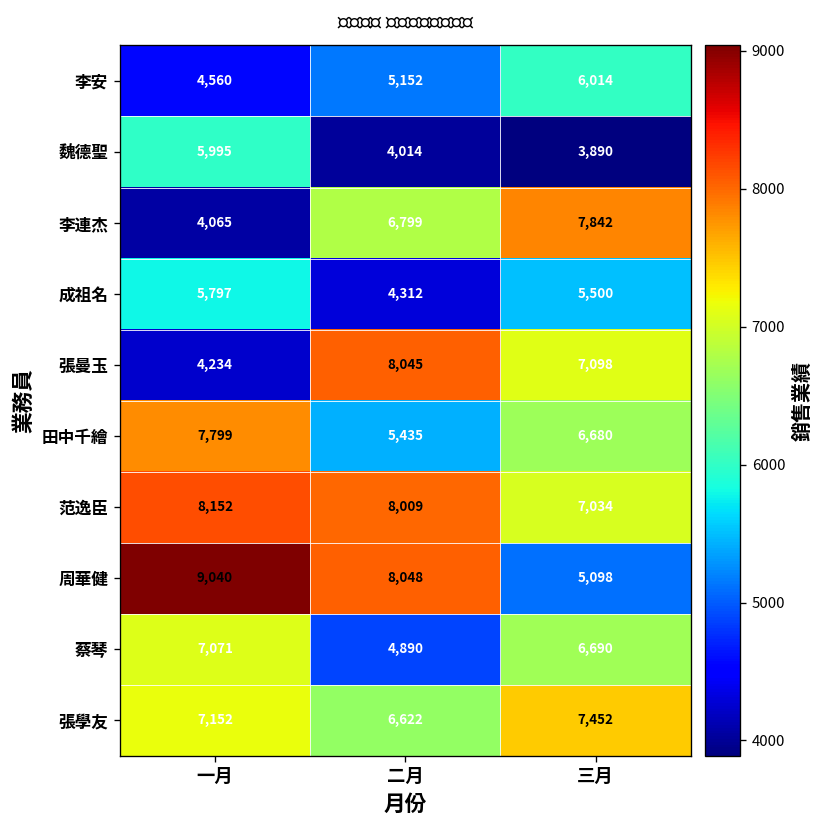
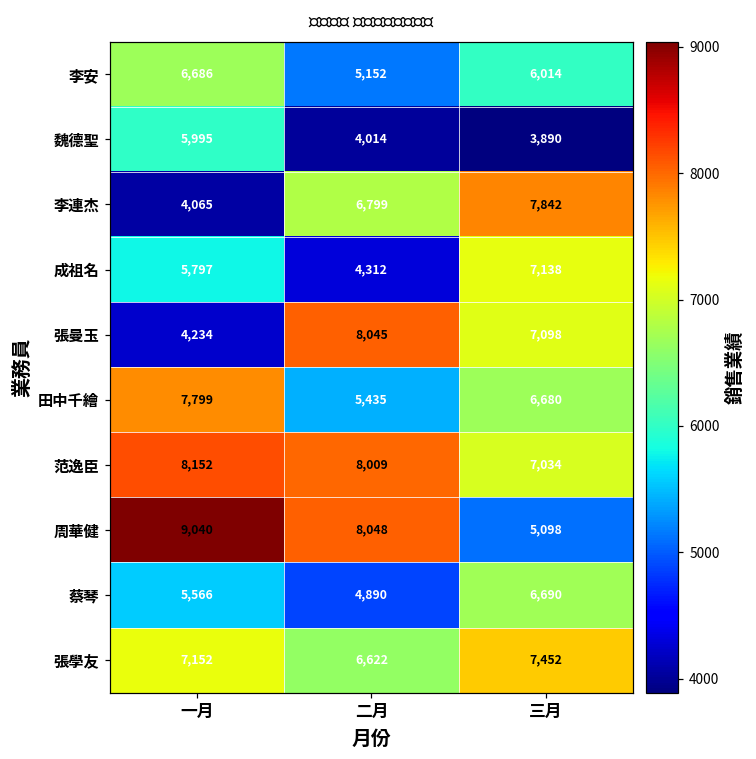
李安, 一月: 4,560 -> 6,686
成祖名, 三月: 5,500 -> 7,138
蔡琴, 一月: 7,071 -> 5,566
